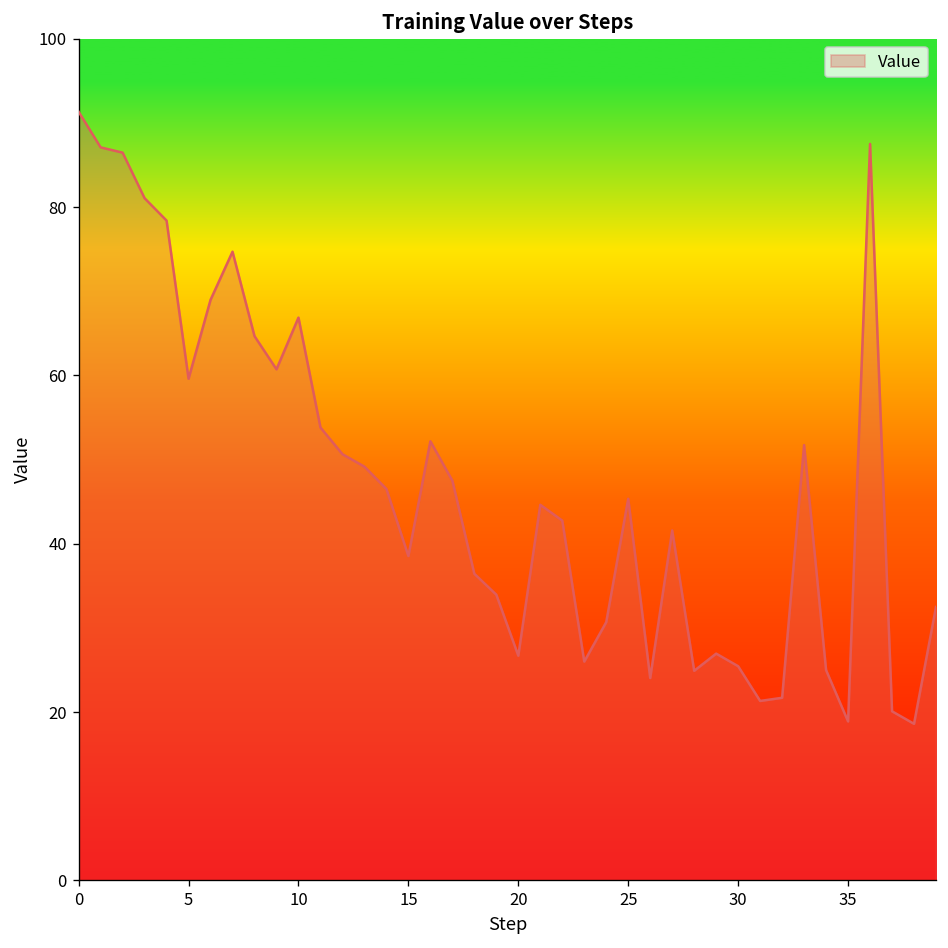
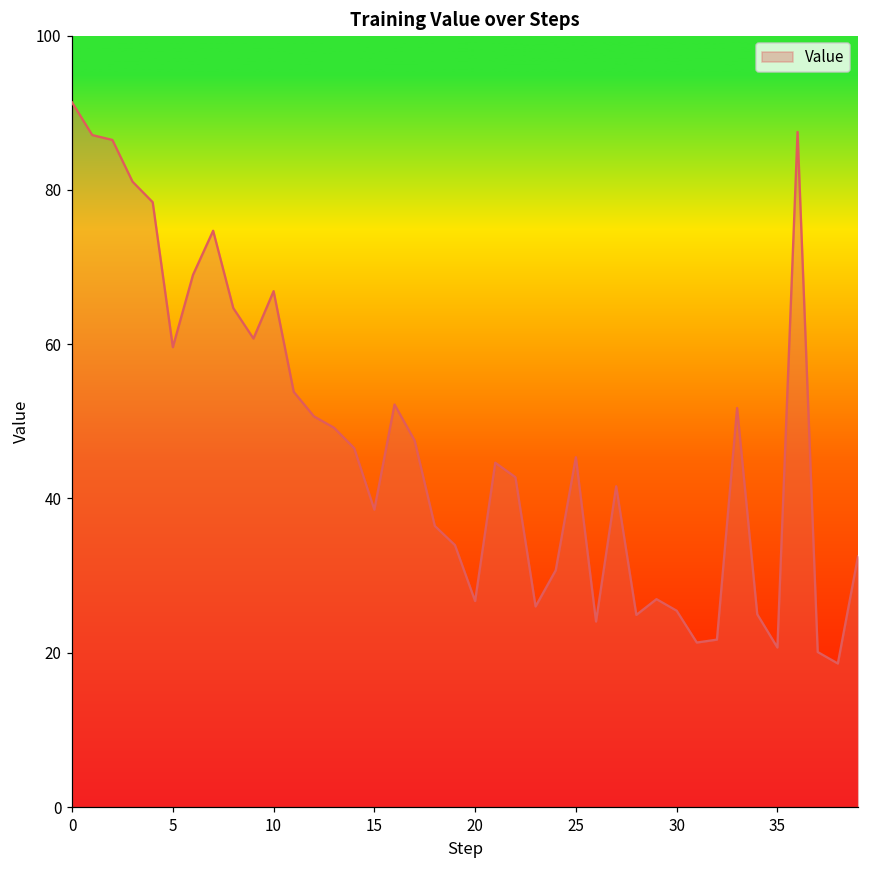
35: 19 -> 21
